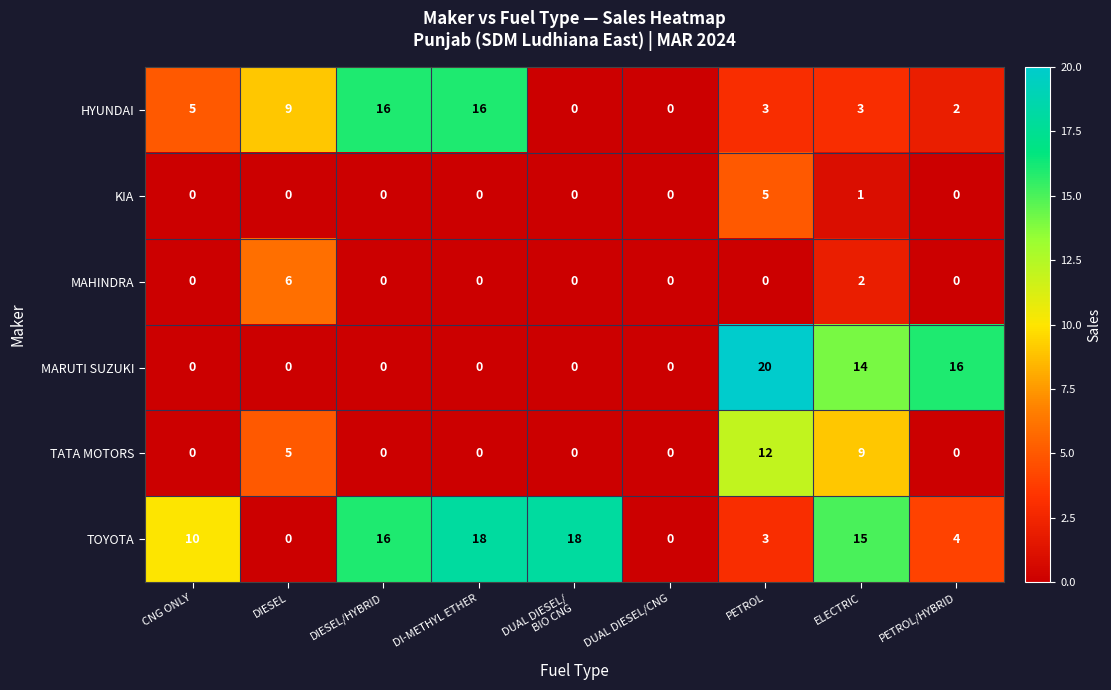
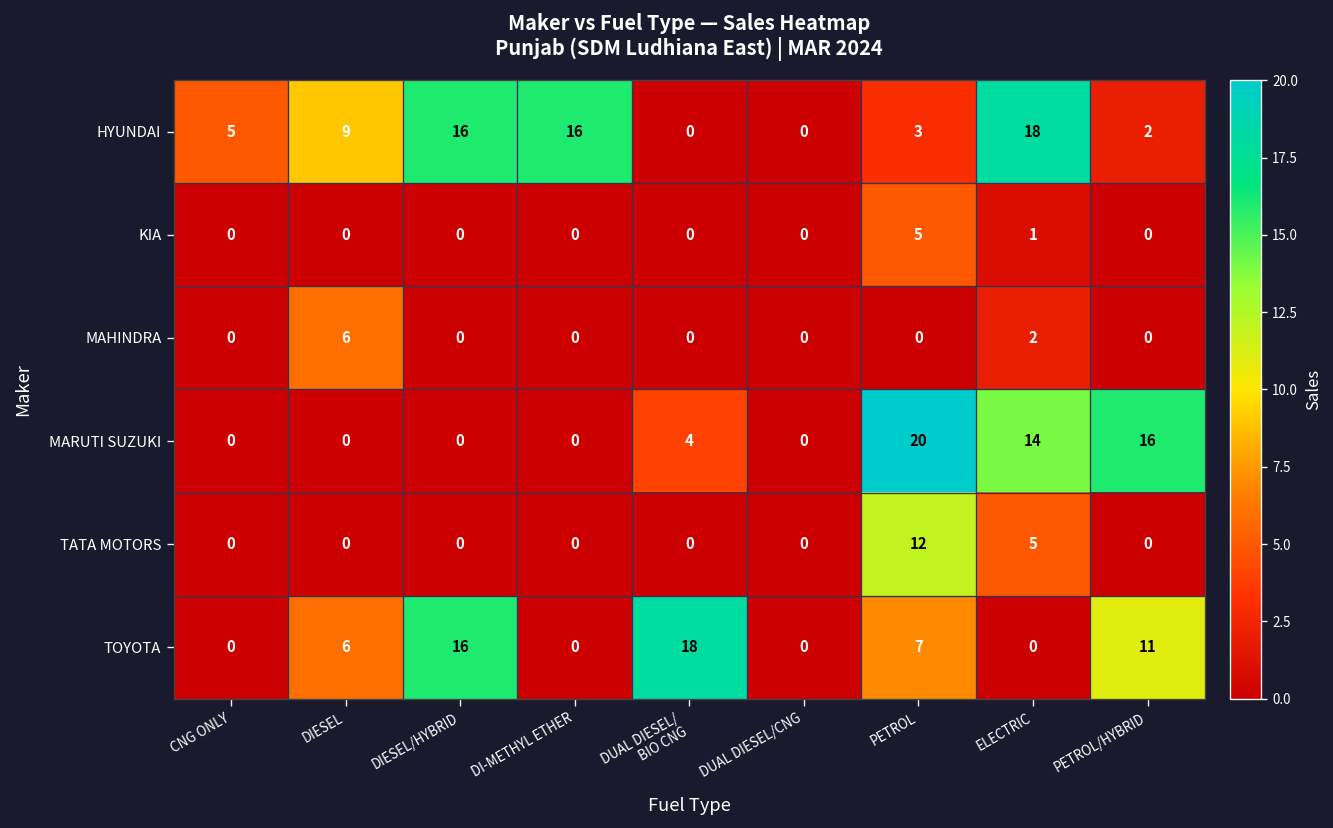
HYUNDAI, ELECTRIC: 3 -> 18
MARUTI SUZUKI, DUAL DIESEL/ BIO CNG: 0 -> 4
TATA MOTORS, DIESEL: 5 -> 0
TATA MOTORS, ELECTRIC: 9 -> 5
TOYOTA, CNG ONLY: 10 -> 0
TOYOTA, DIESEL: 0 -> 6
TOYOTA, DI-METHYL ETHER: 18 -> 0
TOYOTA, PETROL: 3 -> 7
TOYOTA, ELECTRIC: 15 -> 0
TOYOTA, PETROL/HYBRID: 4 -> 11
